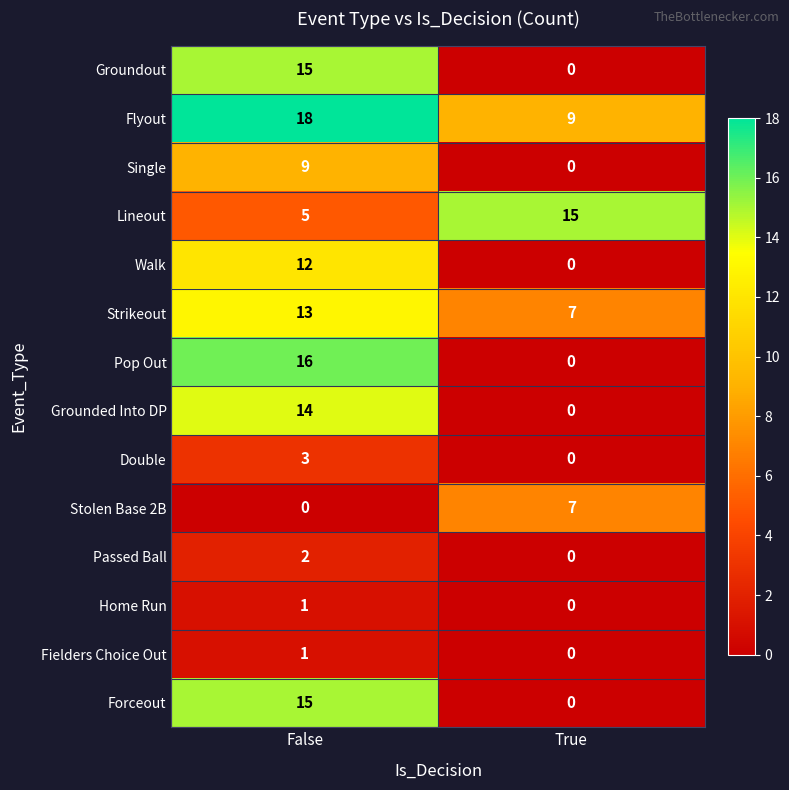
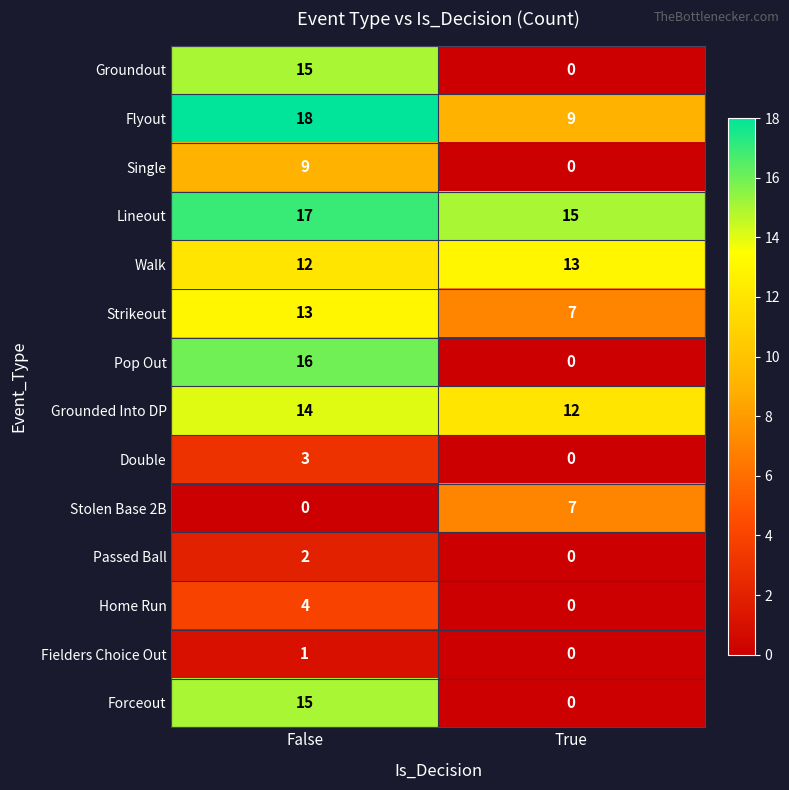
Lineout, False: 5 -> 17
Walk, True: 0 -> 13
Grounded Into DP, True: 0 -> 12
Home Run, False: 1 -> 4
